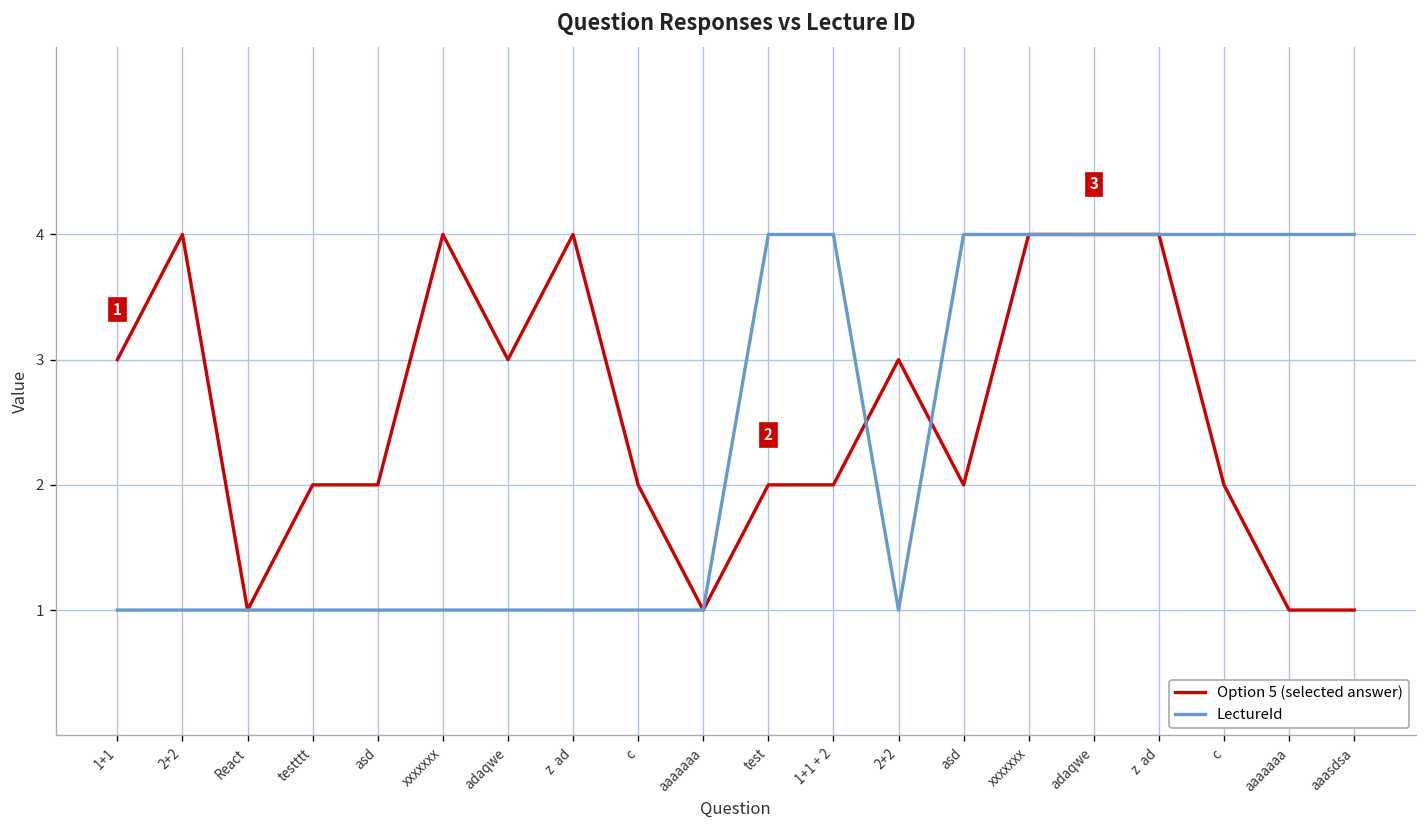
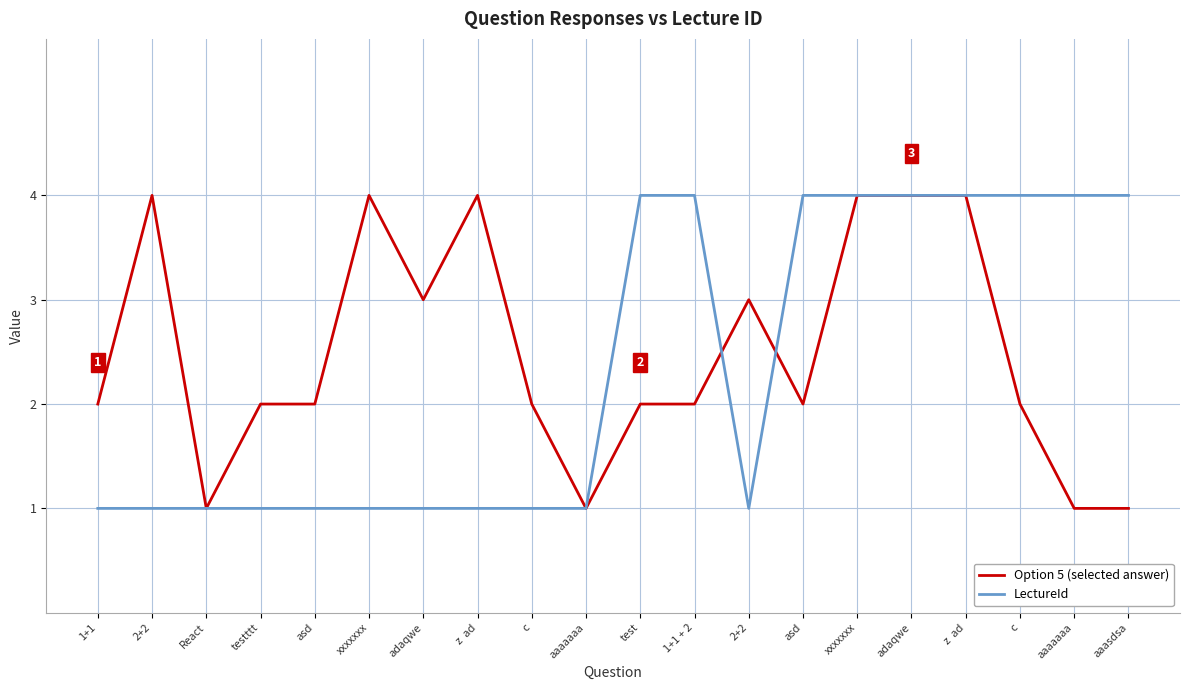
Option 5 (selected answer), 1+1: 3 -> 2
